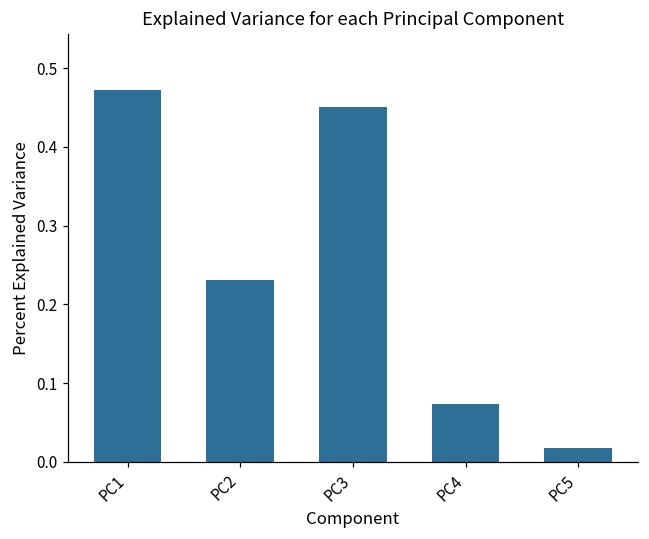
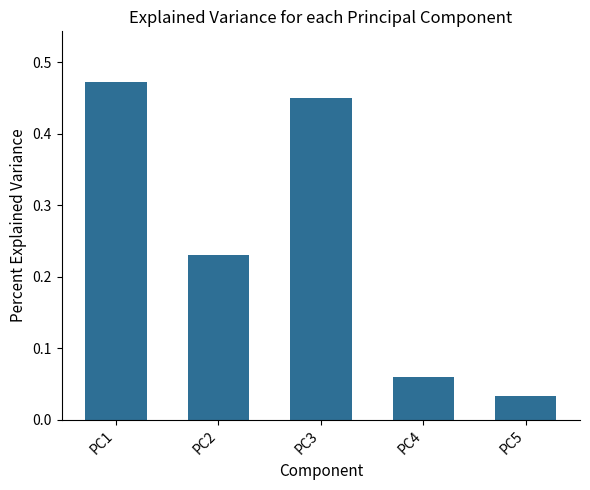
PC4: 0.07 -> 0.06
PC5: 0.02 -> 0.03
